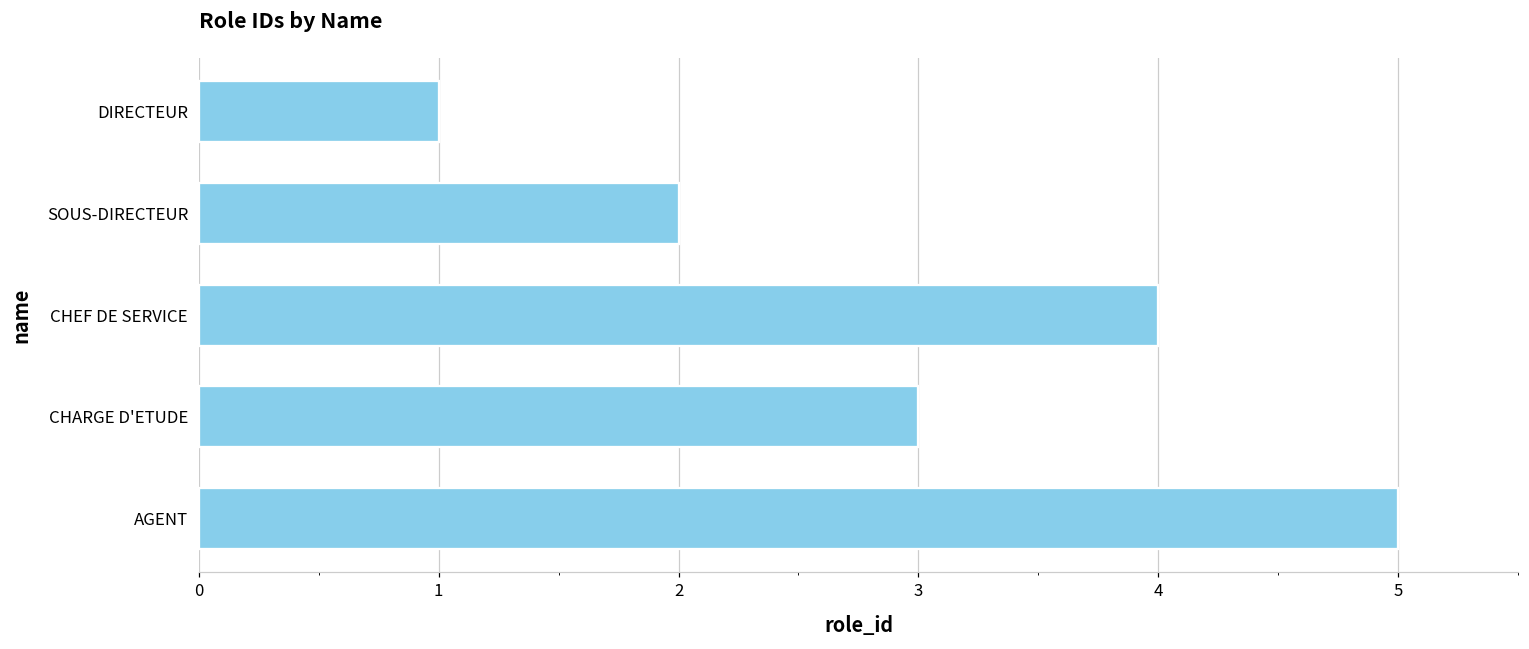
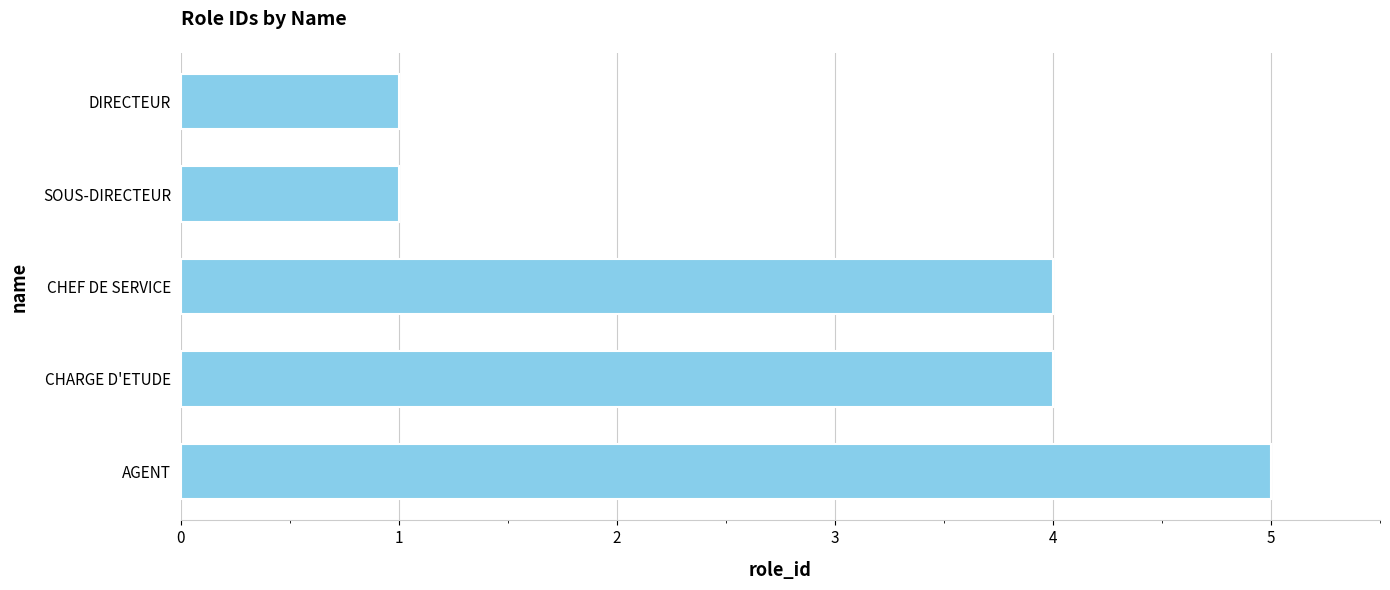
SOUS-DIRECTEUR: 2 -> 1
CHARGE D'ETUDE: 3 -> 4
